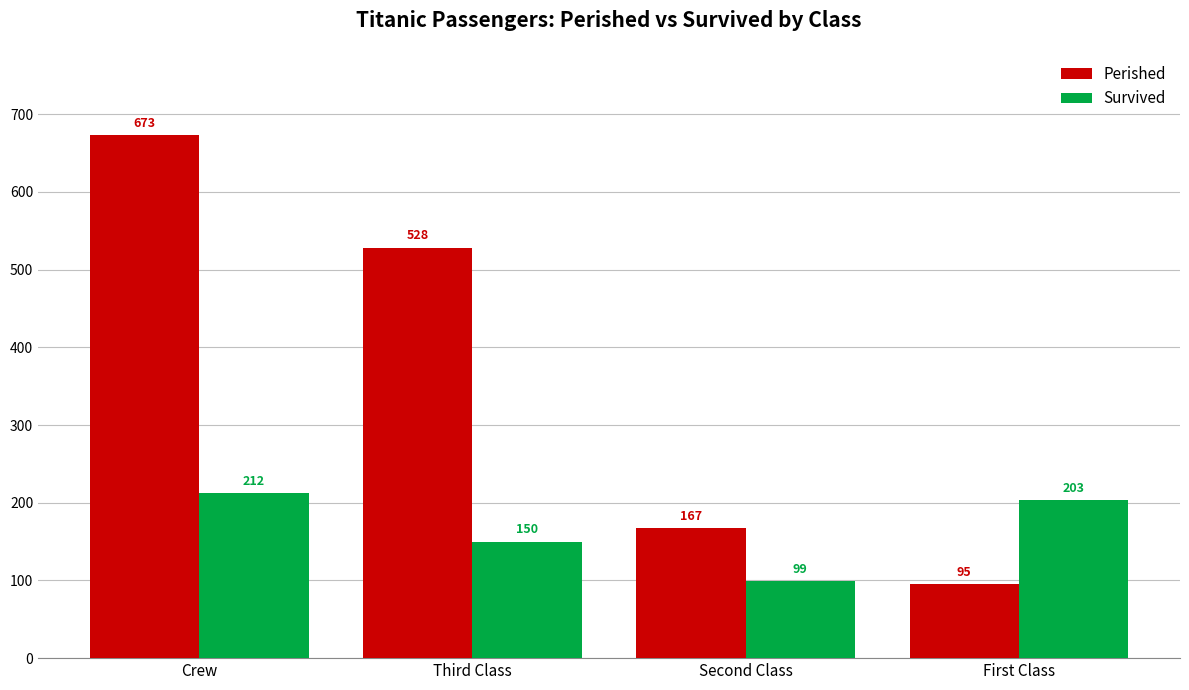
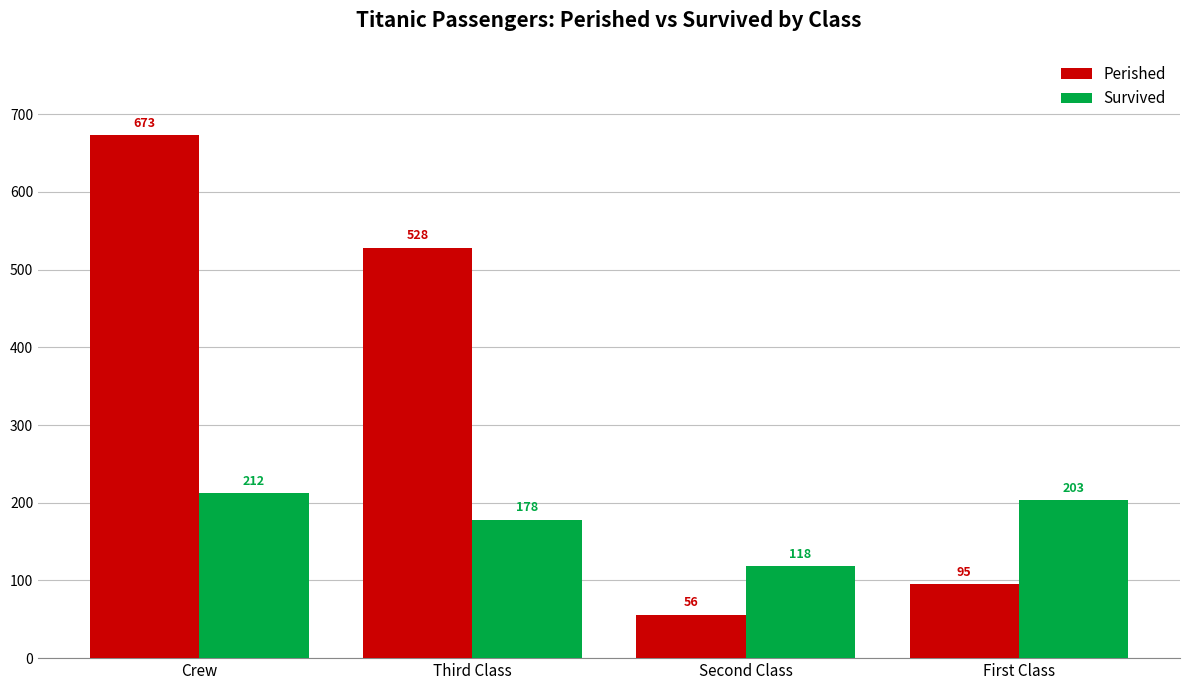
Survived, Third Class: 150 -> 178
Perished, Second Class: 167 -> 56
Survived, Second Class: 99 -> 118
